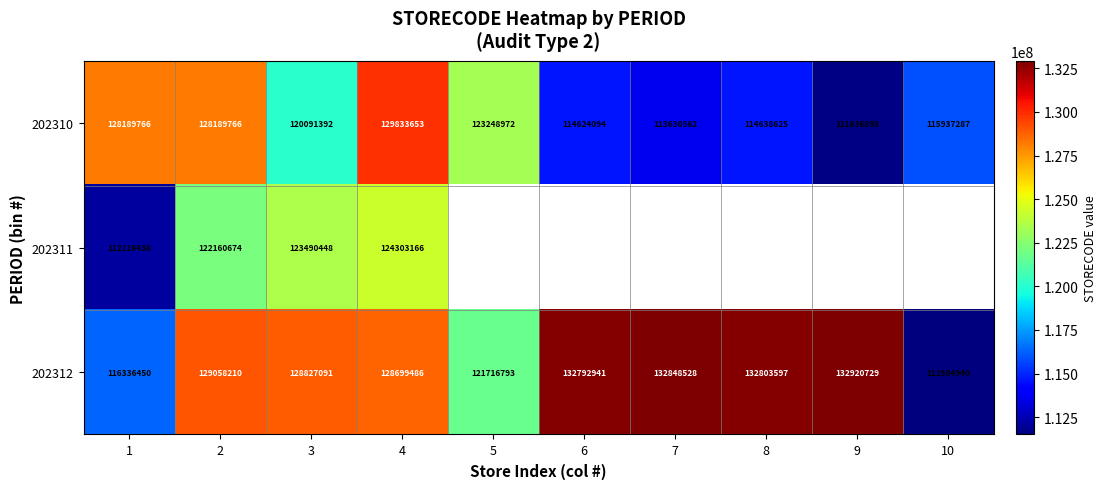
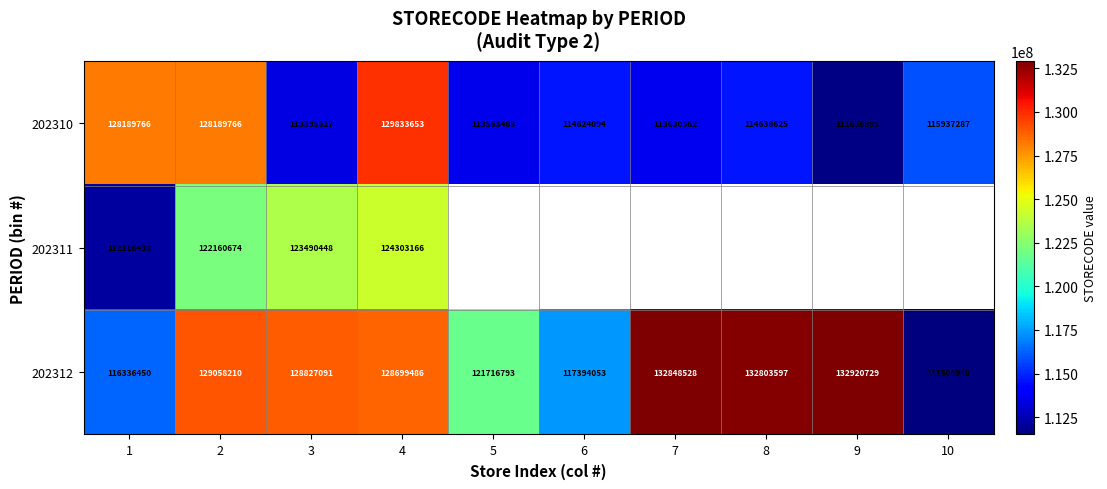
202310, 3: 120091392 -> 113395617
202310, 5: 123248972 -> 113563488
202312, 6: 132792941 -> 117394053
